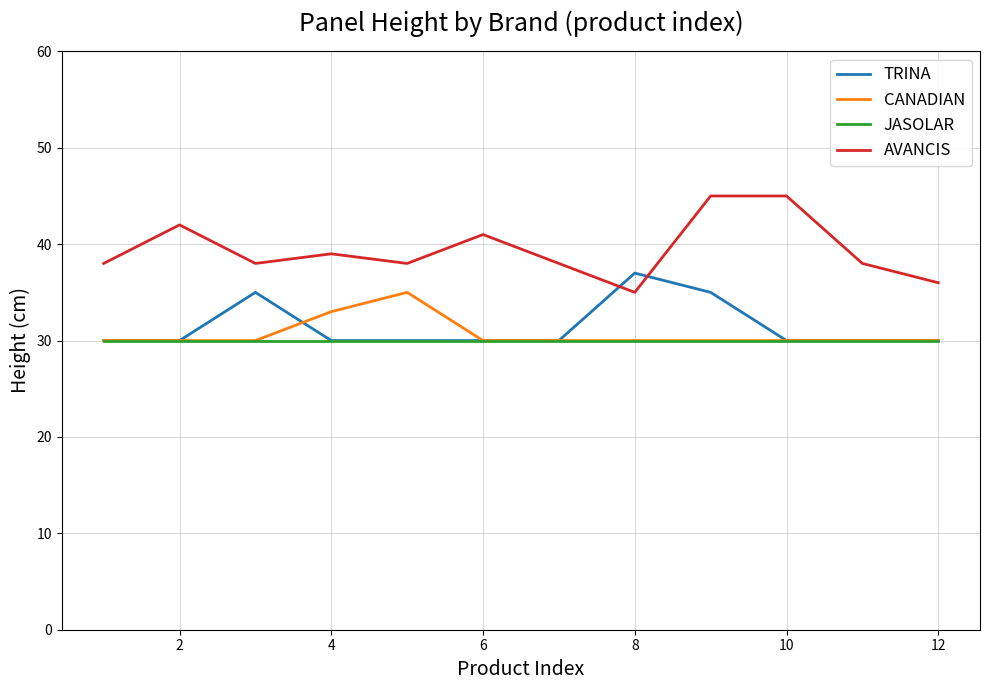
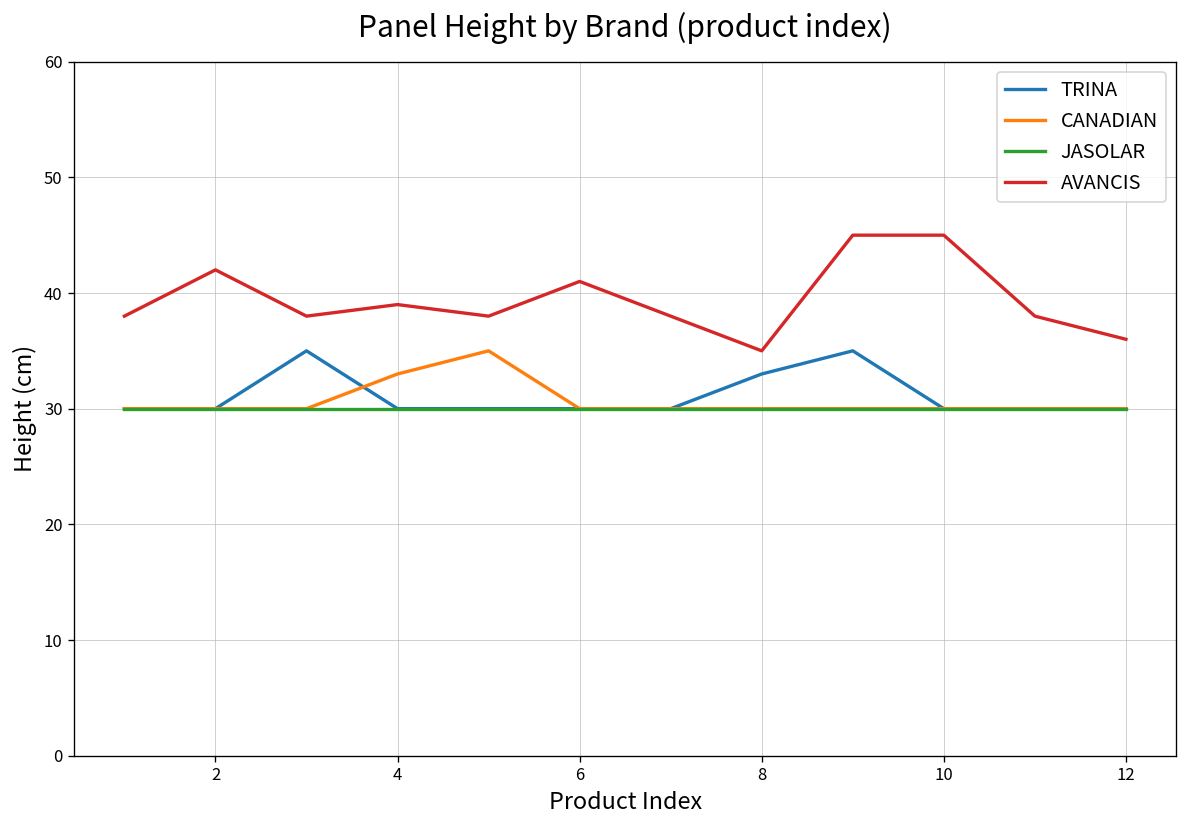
TRINA, 8: 37 -> 33
